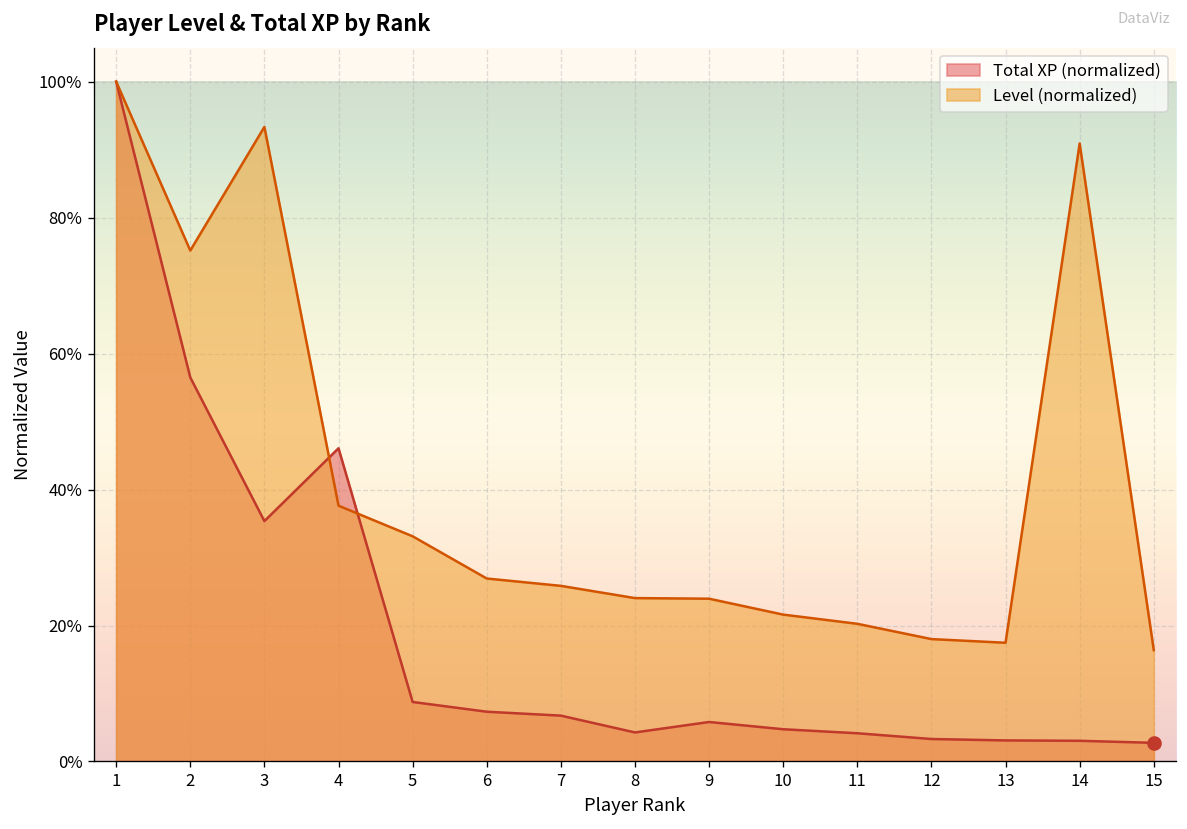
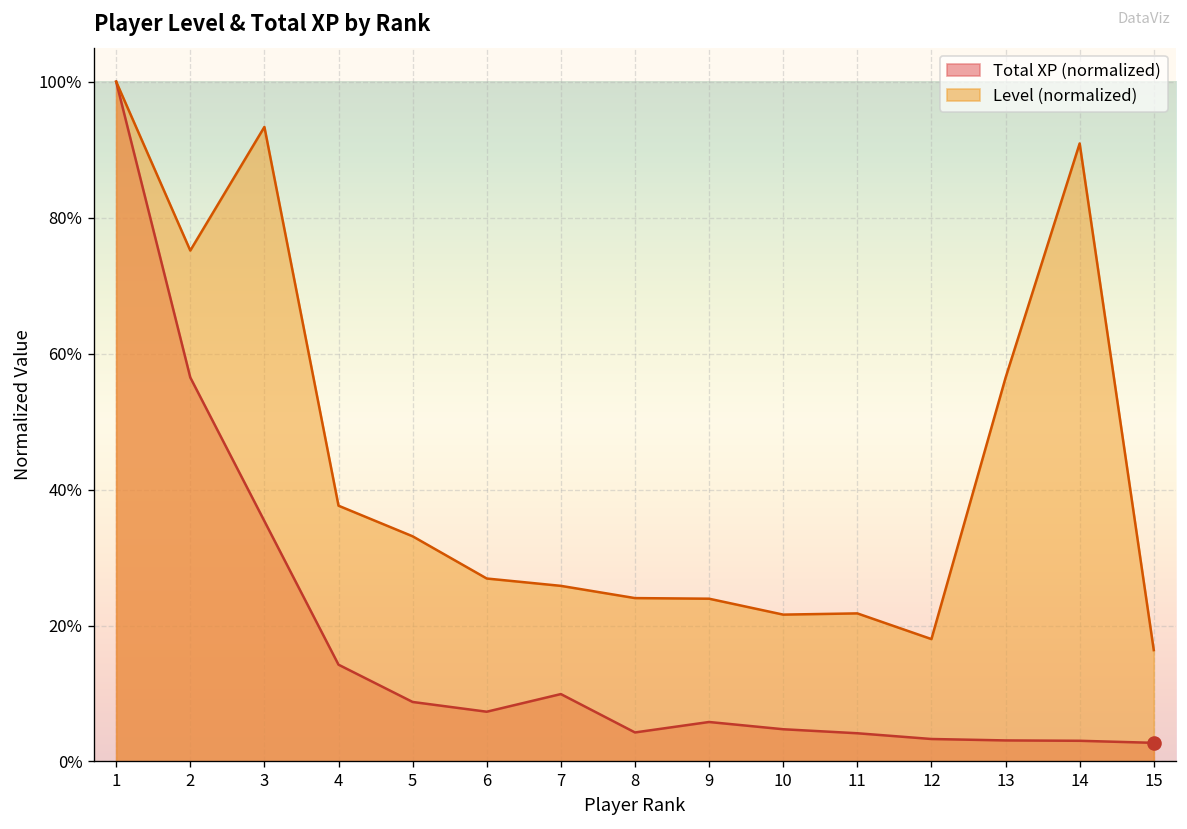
Total XP (normalized), 4: 46% -> 14%
Total XP (normalized), 7: 7% -> 10%
Level (normalized), 11: 20% -> 22%
Level (normalized), 13: 17% -> 56%
